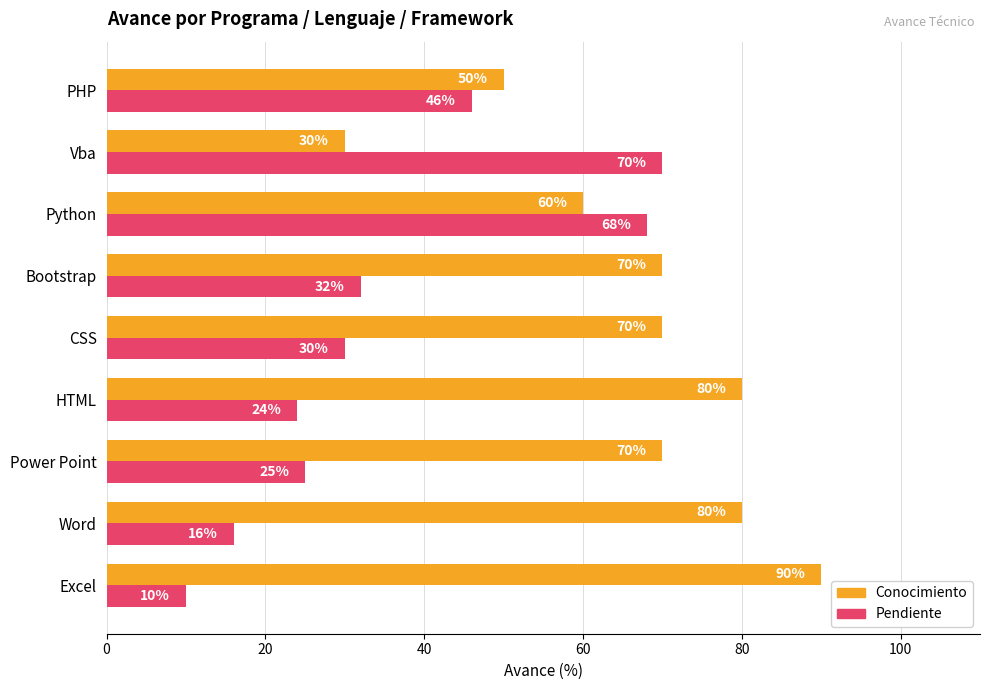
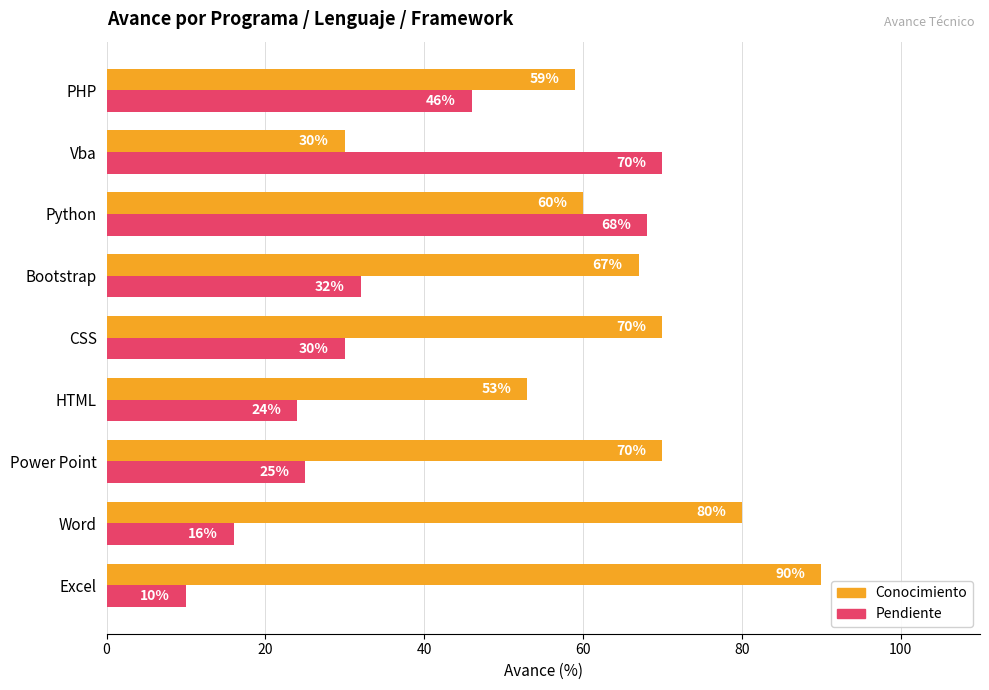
Conocimiento, PHP: 50% -> 59%
Conocimiento, Bootstrap: 70% -> 67%
Conocimiento, HTML: 80% -> 53%
